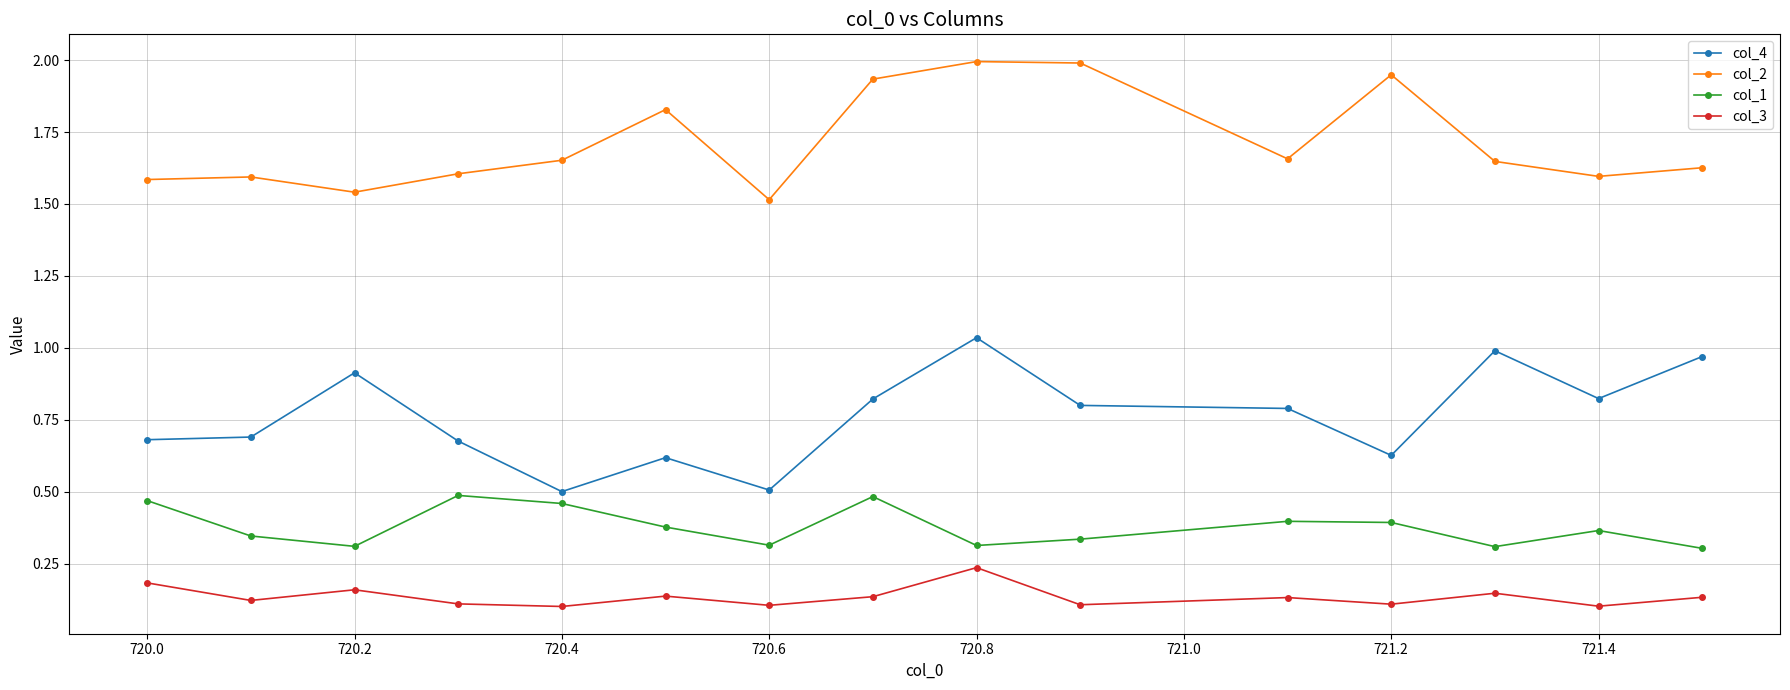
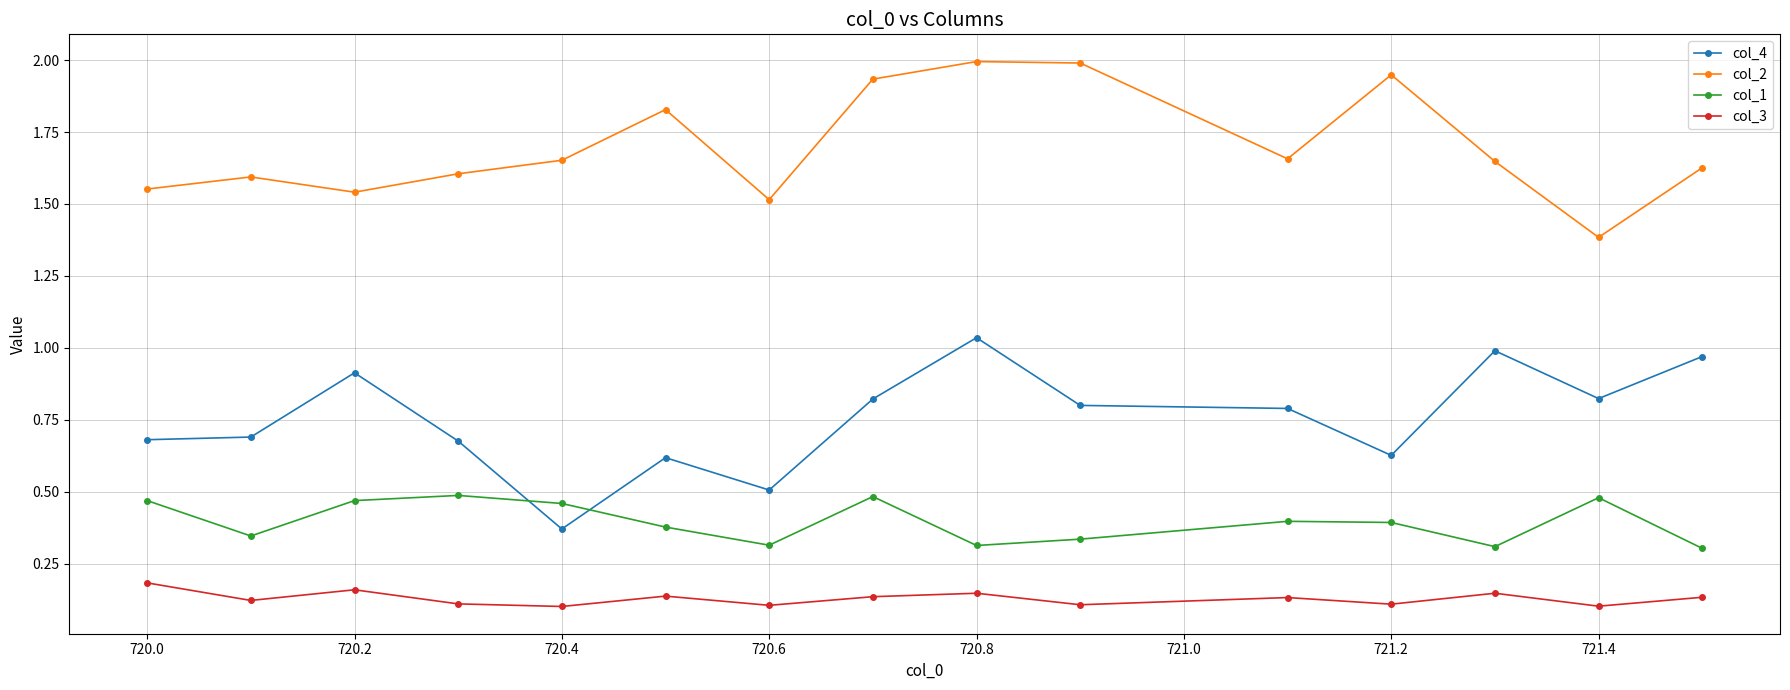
col_2, 720.0: 1.59 -> 1.55
col_1, 720.2: 0.31 -> 0.47
col_4, 720.4: 0.50 -> 0.37
col_3, 720.8: 0.24 -> 0.15
col_2, 721.4: 1.60 -> 1.38
col_1, 721.4: 0.37 -> 0.48
